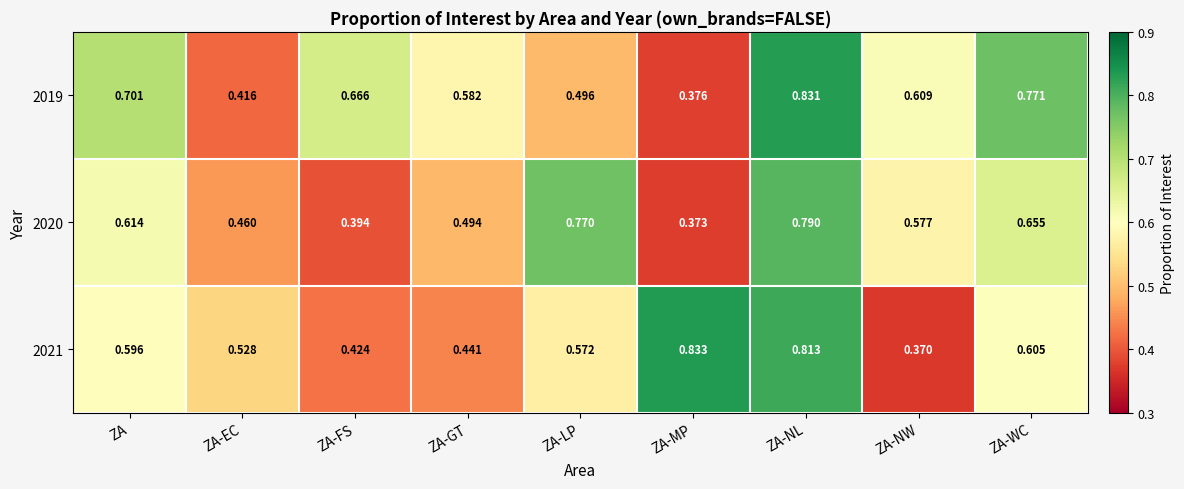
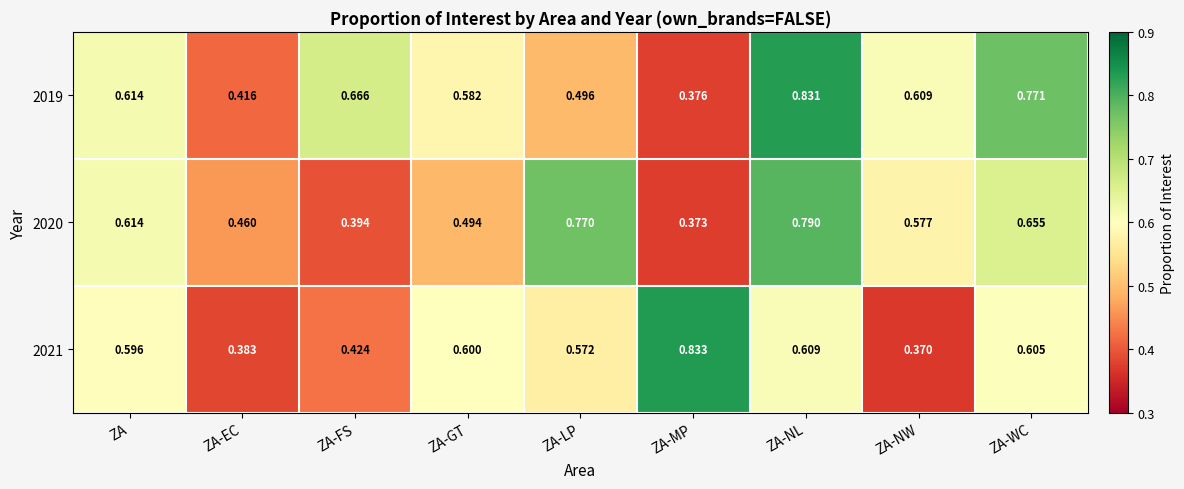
2019, ZA: 0.701 -> 0.614
2021, ZA-EC: 0.528 -> 0.383
2021, ZA-GT: 0.441 -> 0.600
2021, ZA-NL: 0.813 -> 0.609
